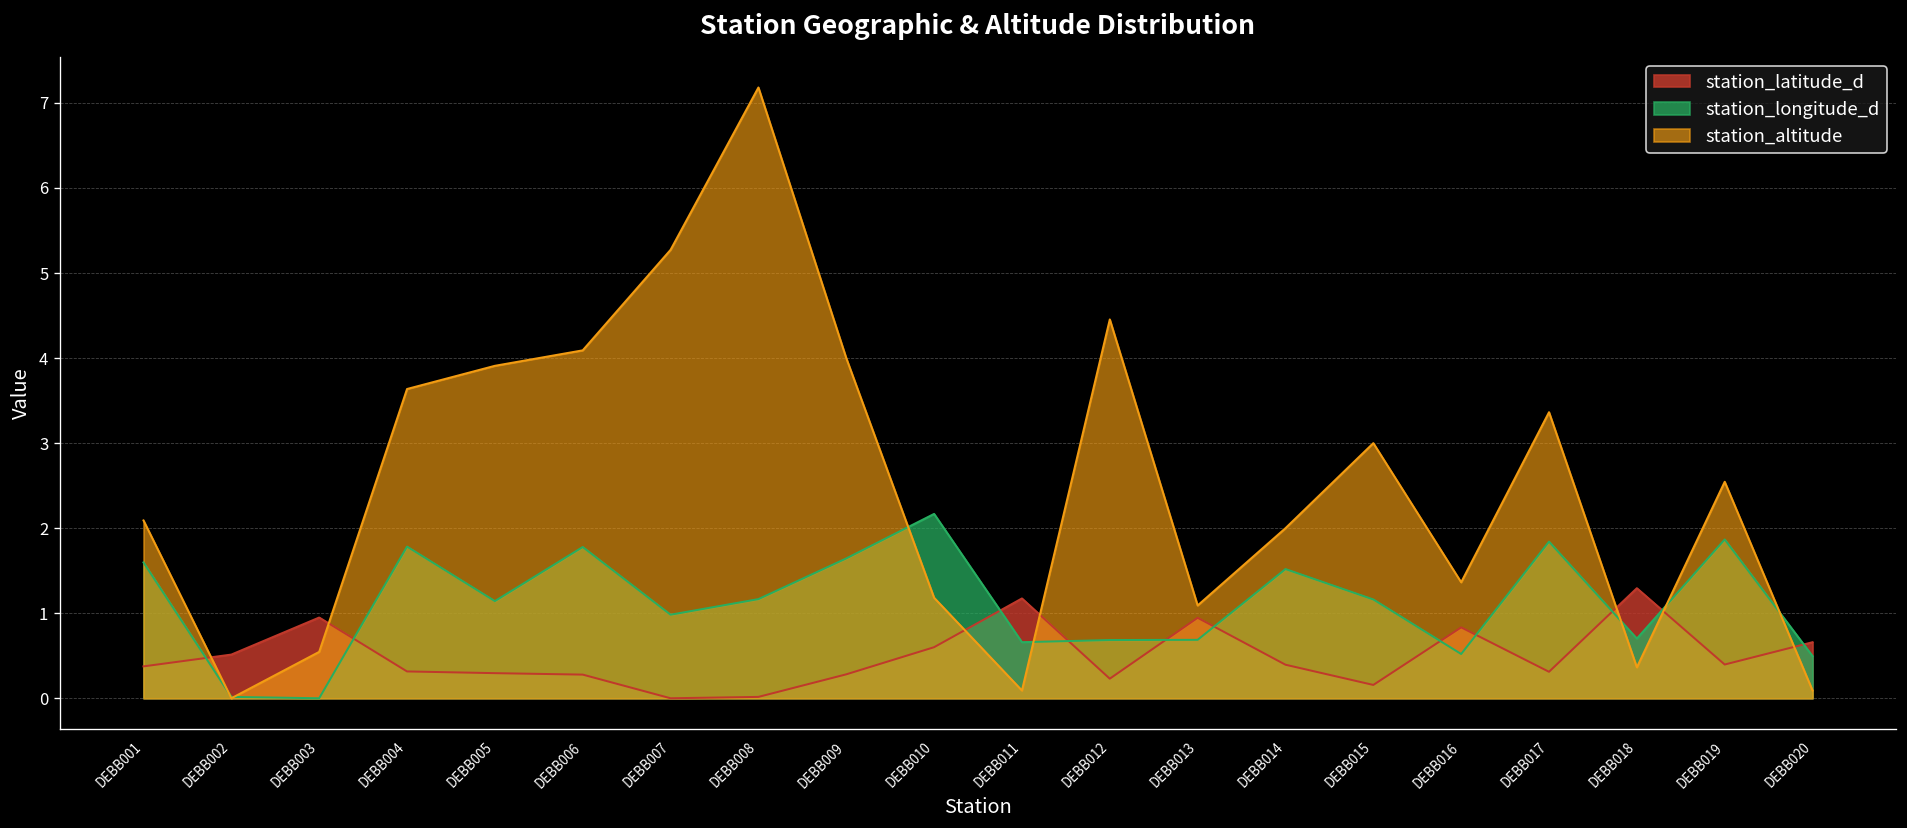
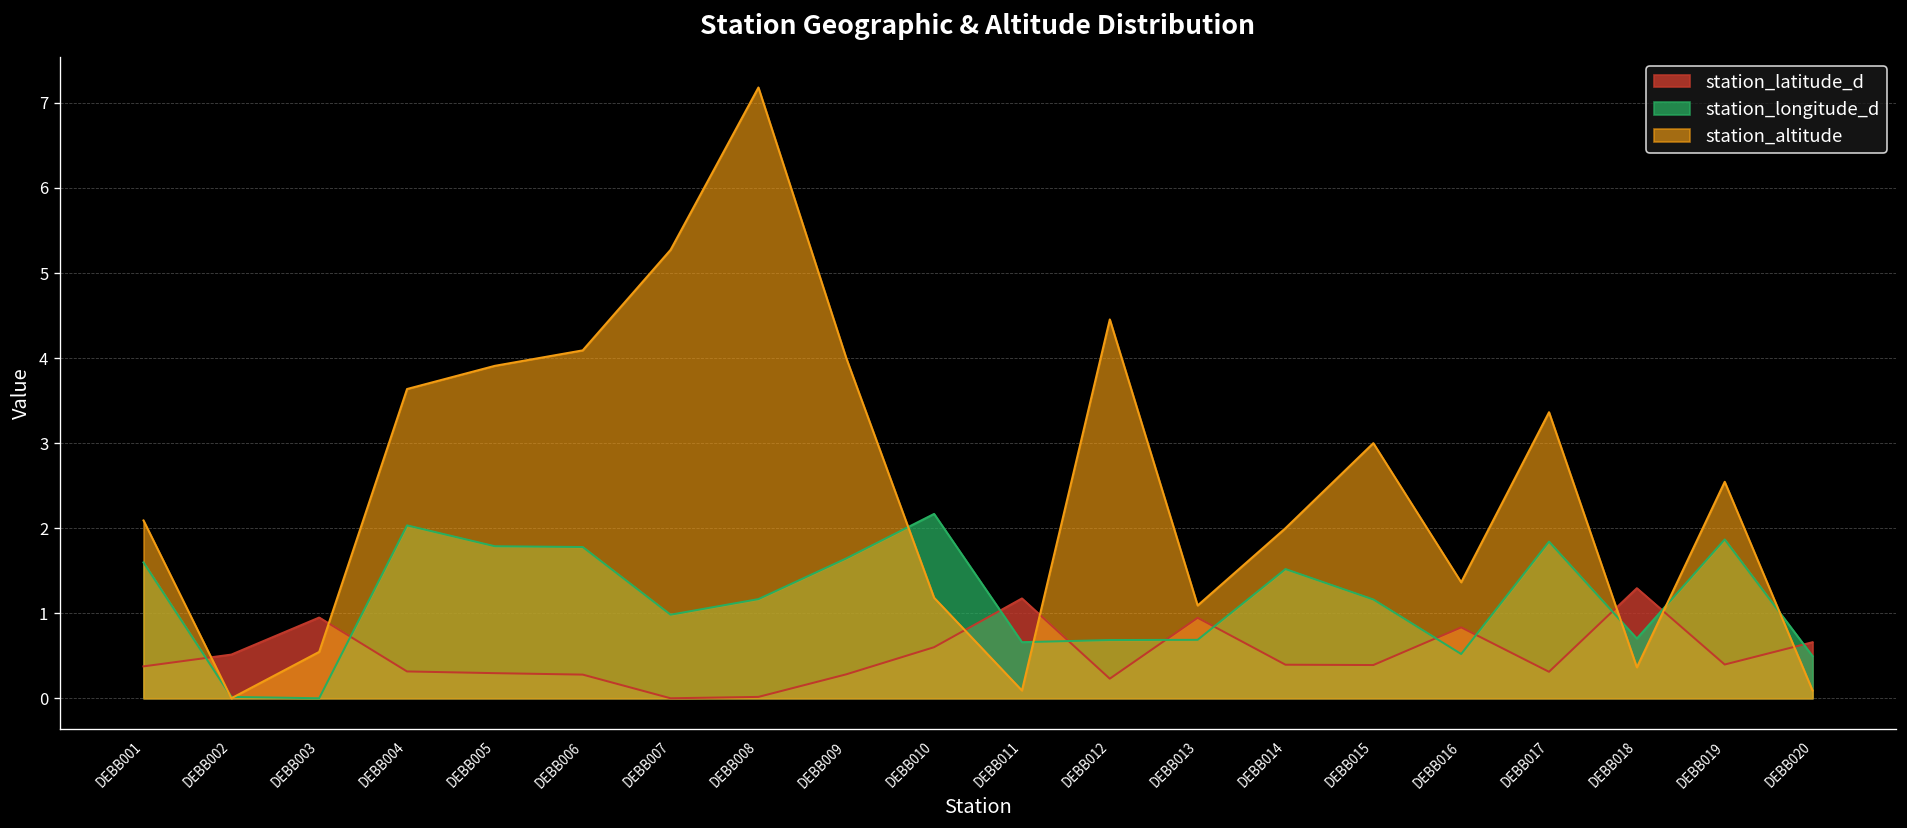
station_longitude_d, DEBB004: 1.8 -> 2.0
station_longitude_d, DEBB005: 1.1 -> 1.8
station_latitude_d, DEBB015: 0.2 -> 0.4
